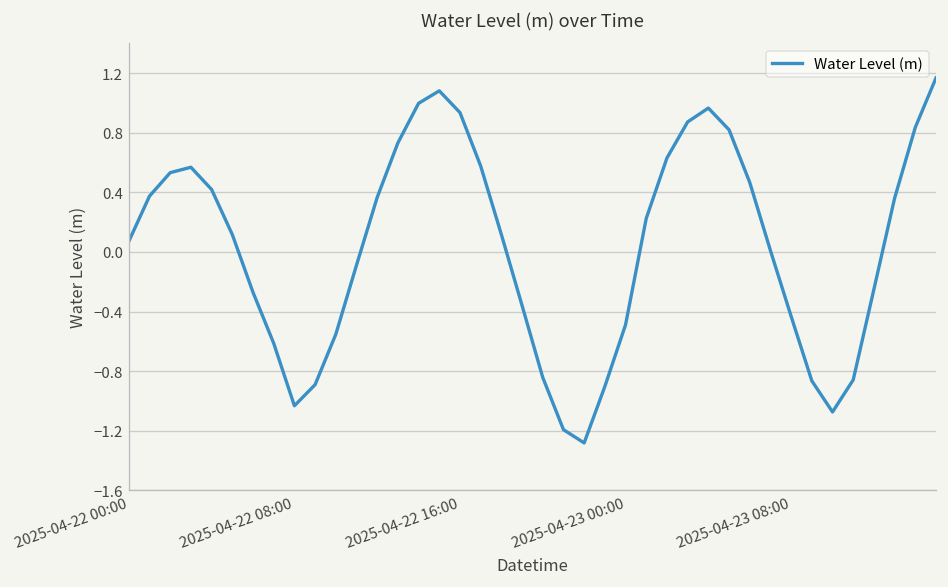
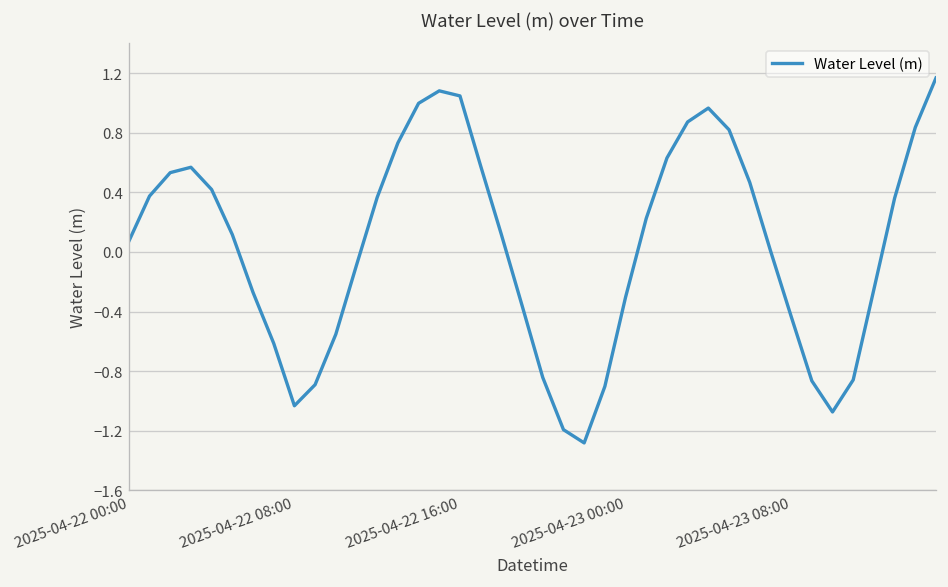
2025-04-22 16:00: 0.93 -> 1.05
2025-04-23 00:00: -0.49 -> -0.30
